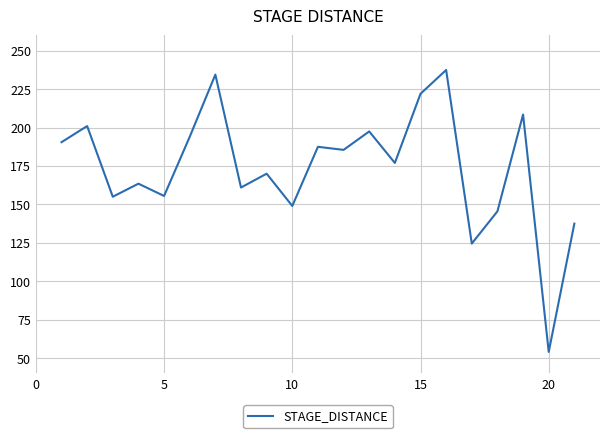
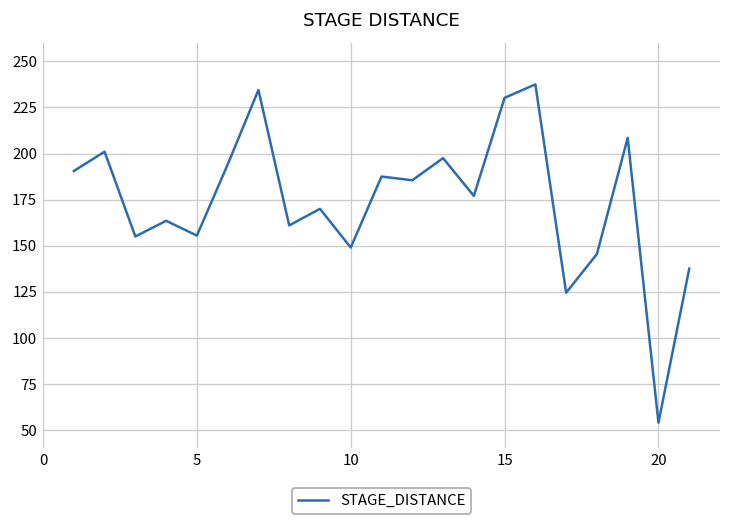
15: 222 -> 230
